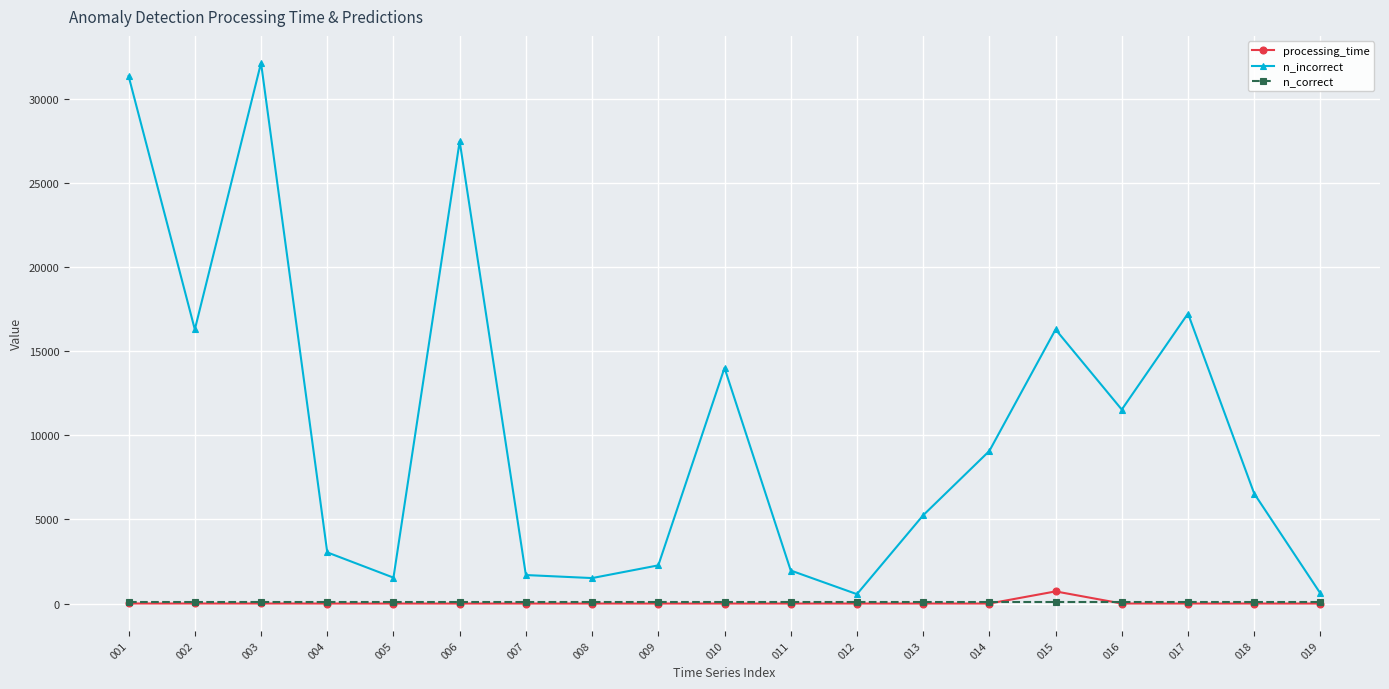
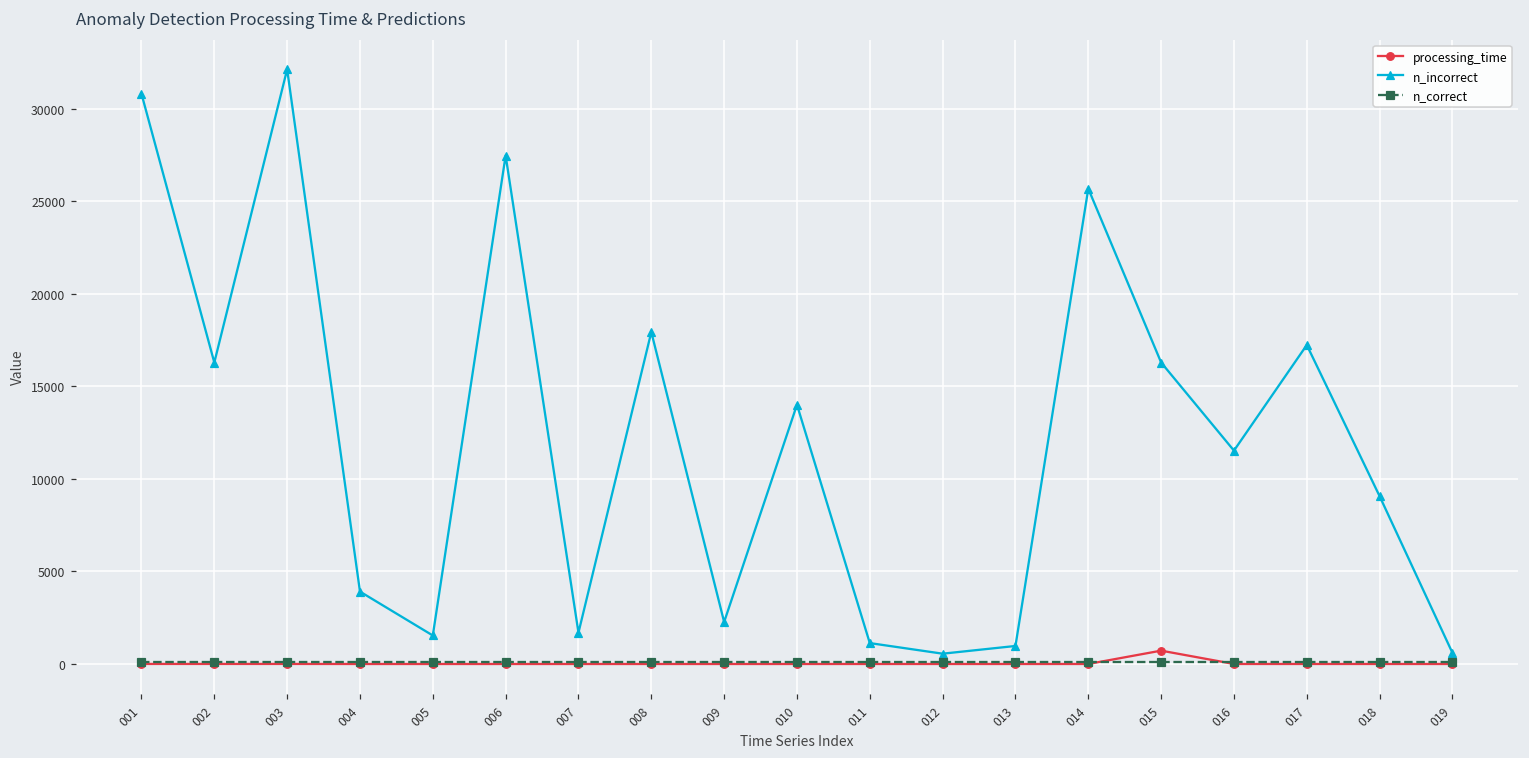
n_incorrect, 001: 31400 -> 30800
n_incorrect, 004: 3000 -> 3900
n_incorrect, 008: 1500 -> 17900
n_incorrect, 011: 2000 -> 1100
n_incorrect, 013: 5200 -> 1000
n_incorrect, 014: 9100 -> 25700
n_incorrect, 018: 6500 -> 9100
